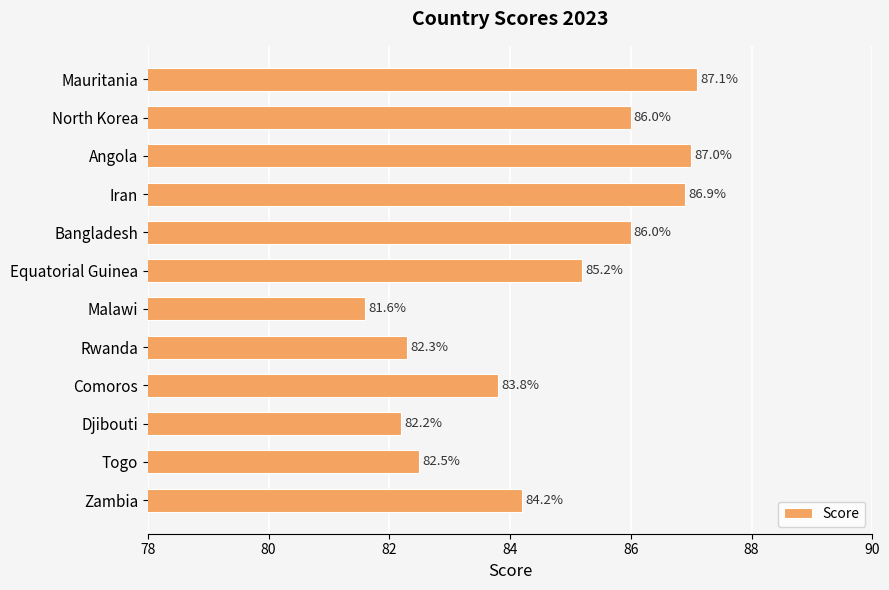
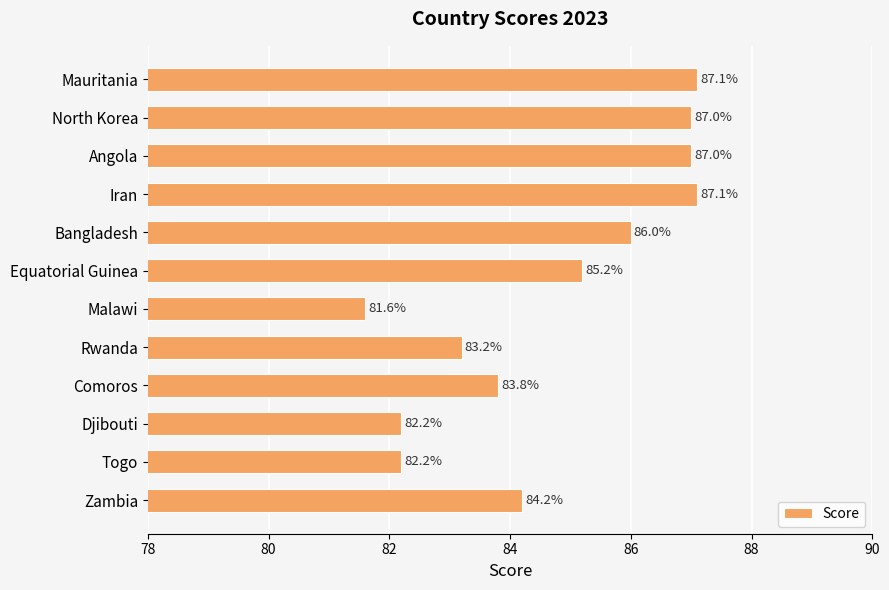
North Korea: 86.0% -> 87.0%
Iran: 86.9% -> 87.1%
Rwanda: 82.3% -> 83.2%
Togo: 82.5% -> 82.2%
